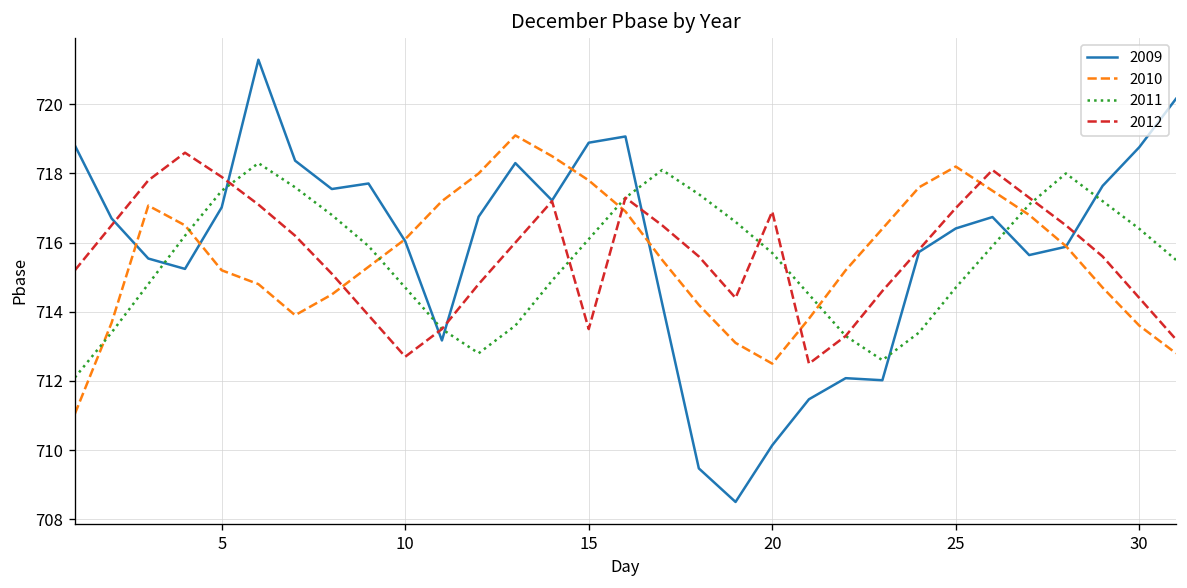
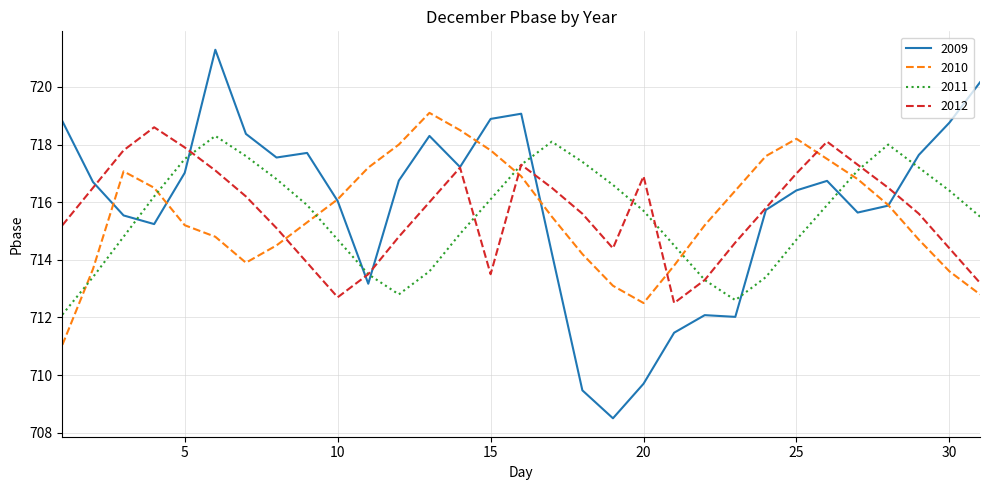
2009, 20: 710.1 -> 709.7
